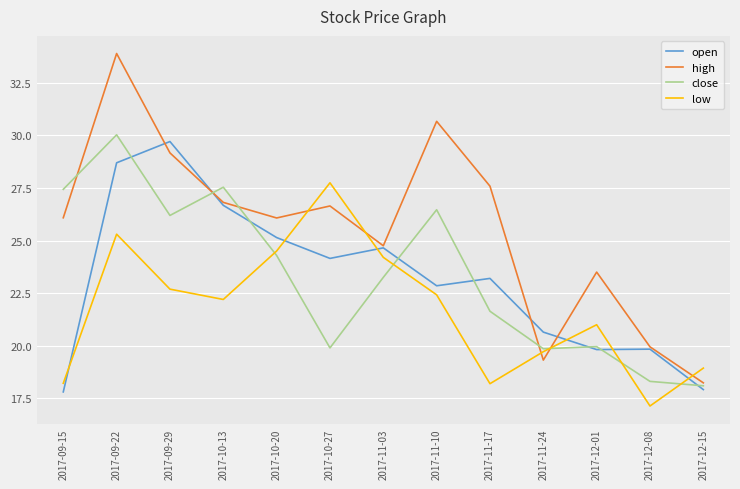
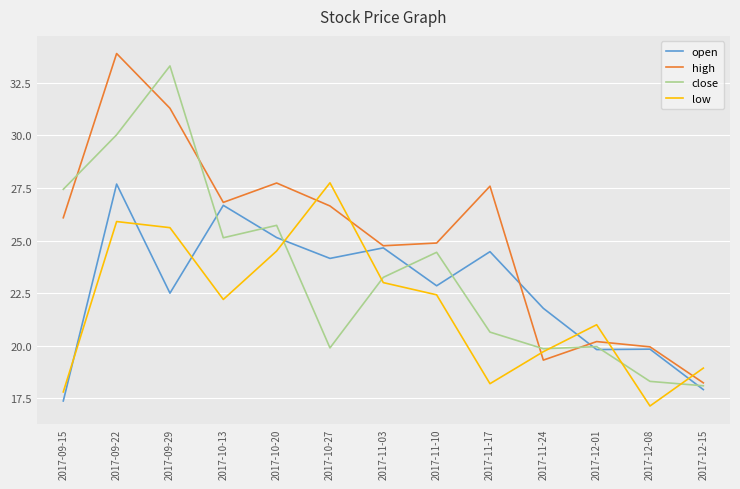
open, 2017-09-15: 17.8 -> 17.4
low, 2017-09-15: 18.2 -> 17.8
open, 2017-09-22: 28.7 -> 27.7
low, 2017-09-22: 25.3 -> 25.9
open, 2017-09-29: 29.7 -> 22.5
high, 2017-09-29: 29.2 -> 31.3
close, 2017-09-29: 26.2 -> 33.3
low, 2017-09-29: 22.7 -> 25.6
close, 2017-10-13: 27.5 -> 25.1
high, 2017-10-20: 26.1 -> 27.7
close, 2017-10-20: 24.3 -> 25.7
low, 2017-11-03: 24.2 -> 23.0
high, 2017-11-10: 30.7 -> 24.9
close, 2017-11-10: 26.5 -> 24.4
open, 2017-11-17: 23.2 -> 24.5
close, 2017-11-17: 21.6 -> 20.7
open, 2017-11-24: 20.7 -> 21.8
high, 2017-12-01: 23.5 -> 20.2
